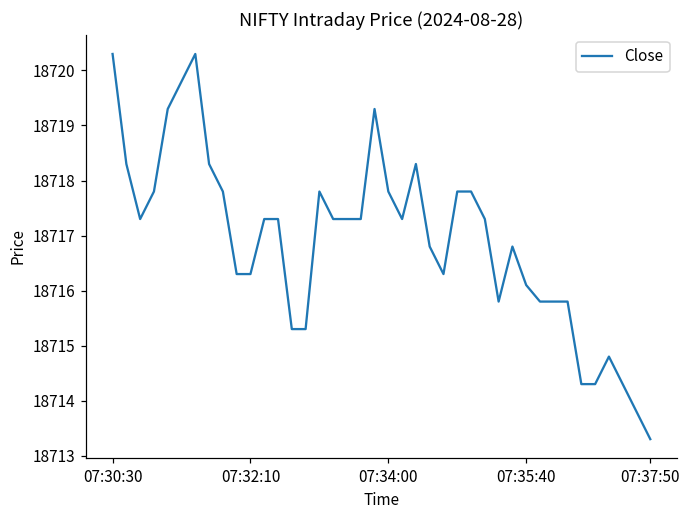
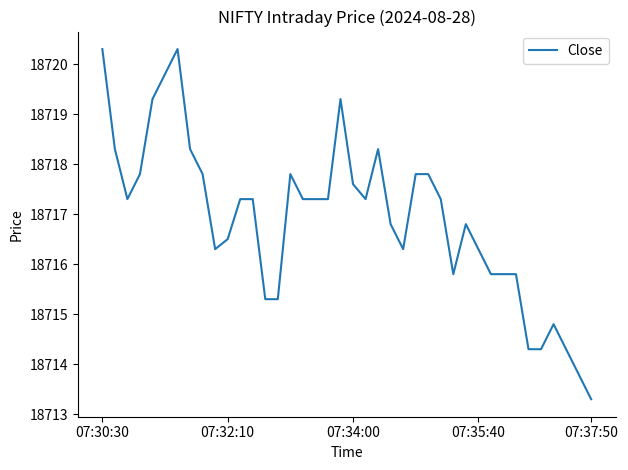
07:32:10: 18716.3 -> 18716.5
07:34:00: 18717.8 -> 18717.6
07:35:40: 18716.1 -> 18716.3
